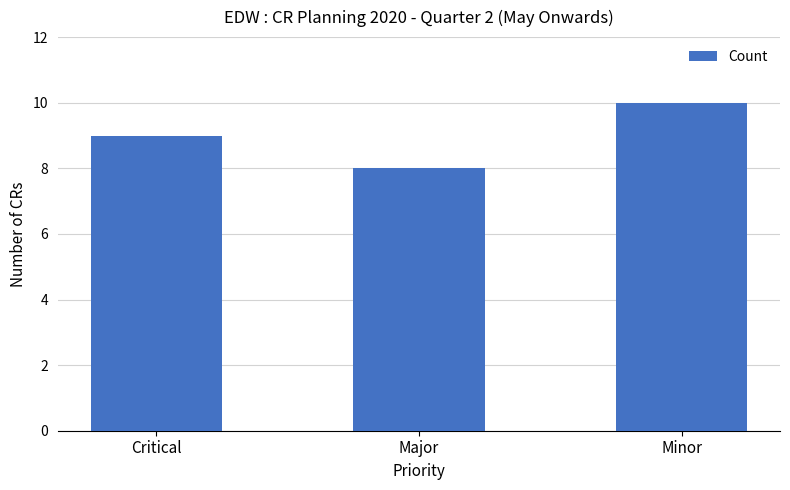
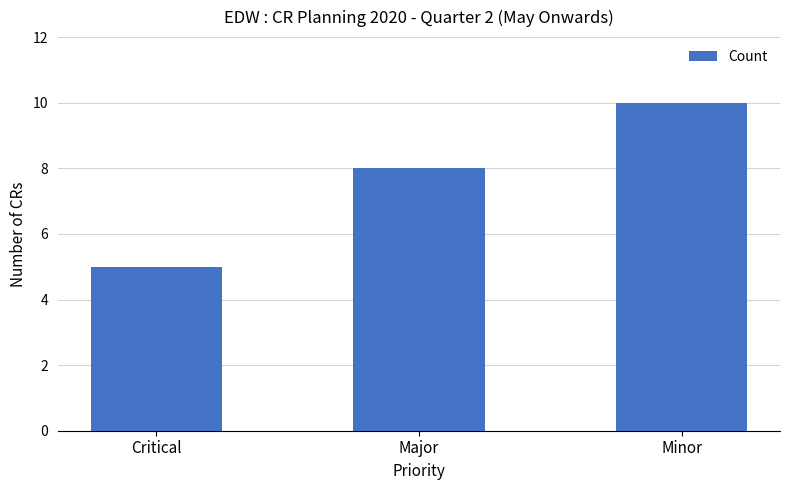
Critical: 9 -> 5
